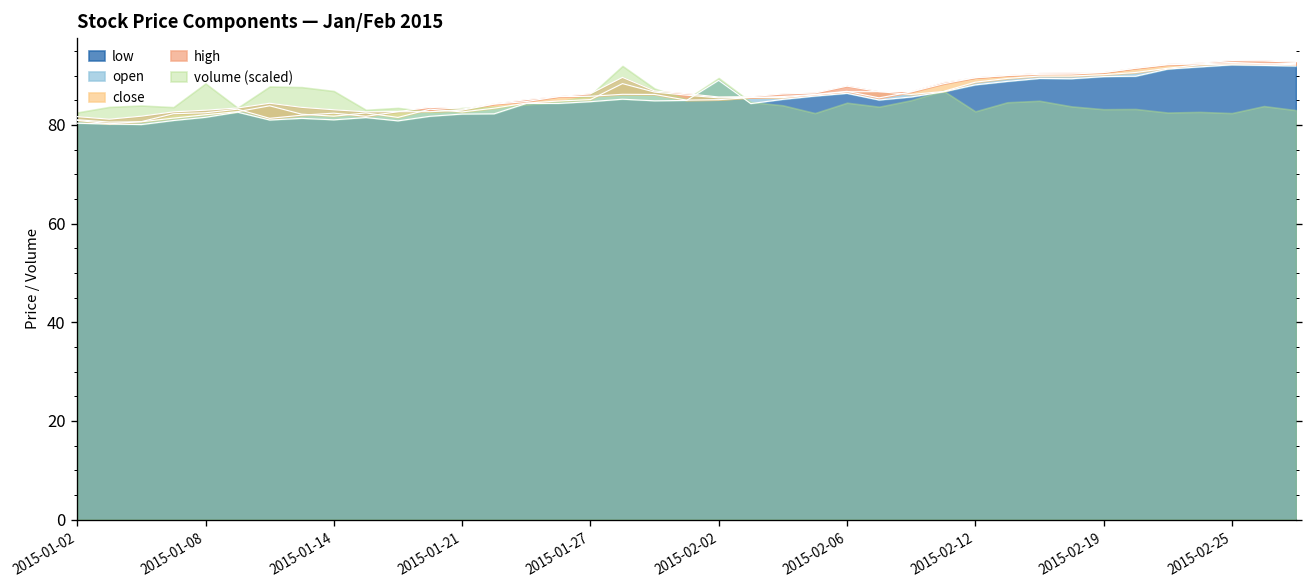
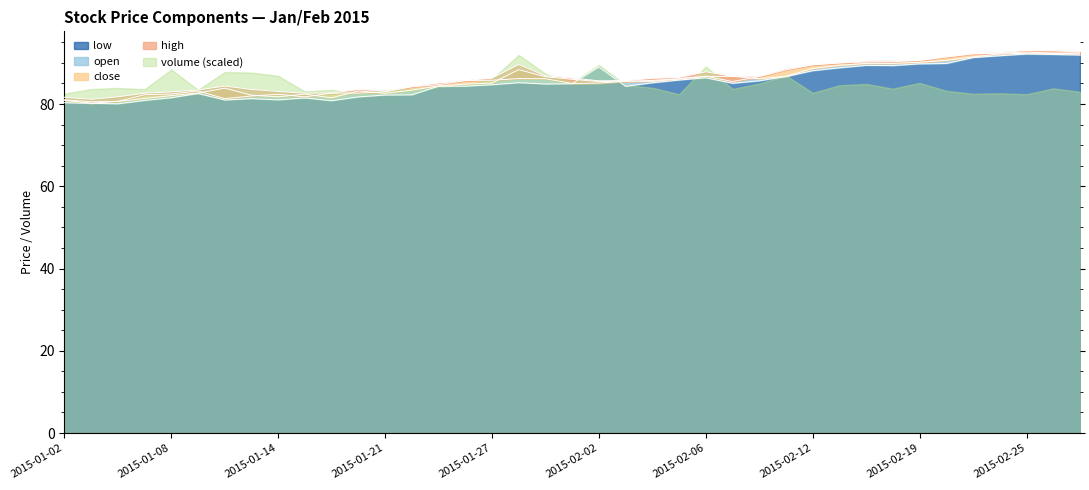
volume (scaled), 2015-02-06: 84 -> 89
volume (scaled), 2015-02-19: 83 -> 85
